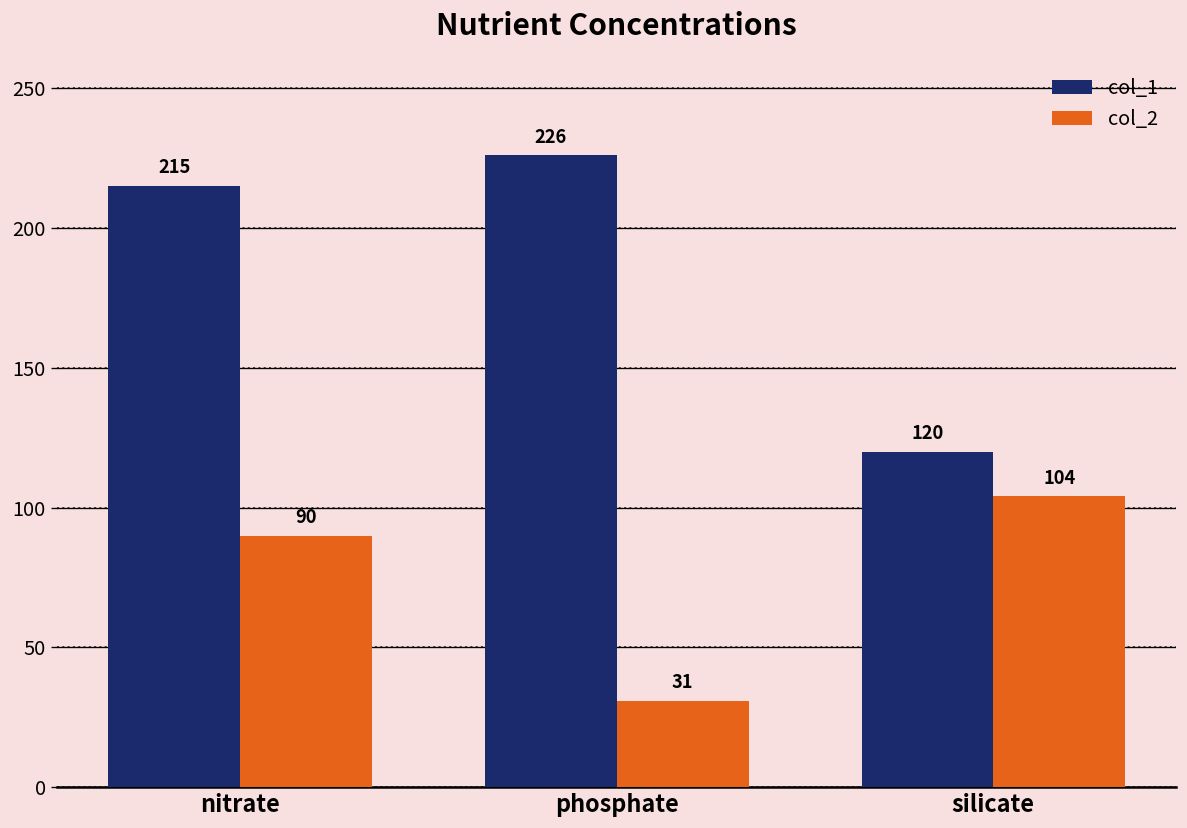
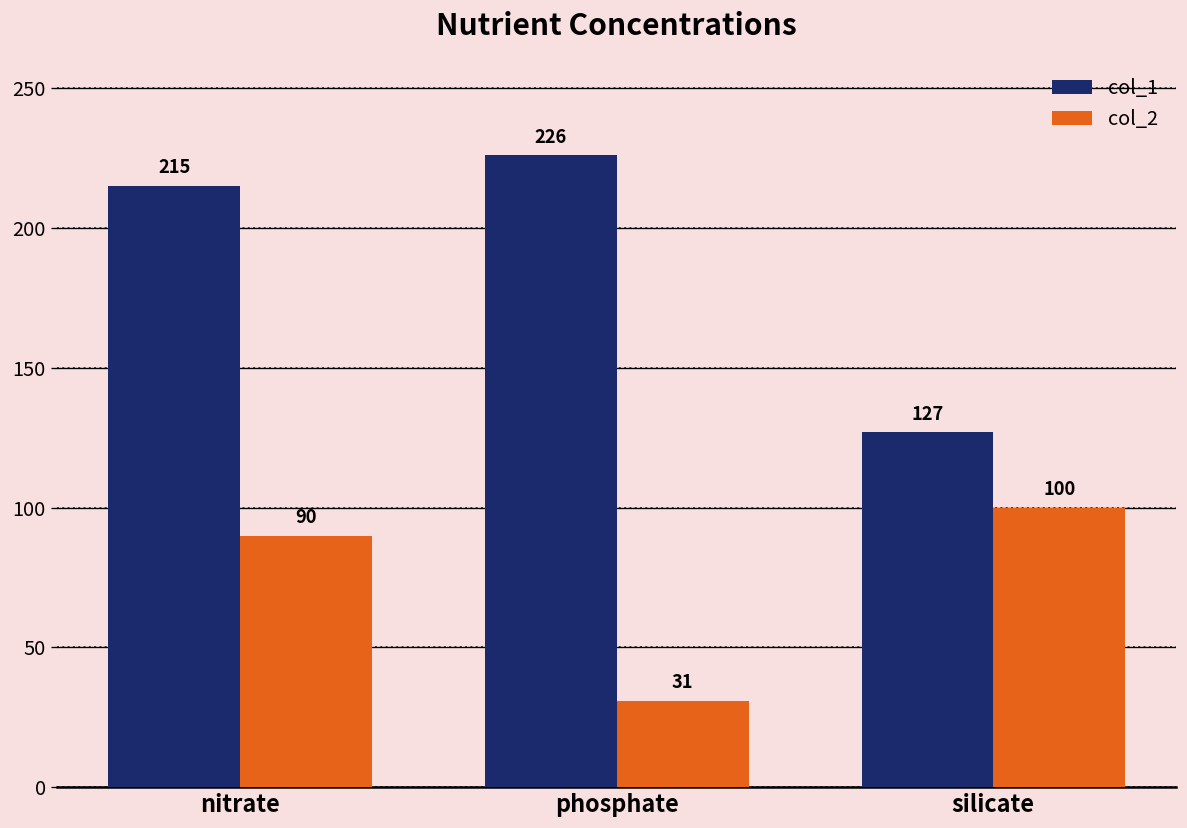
col_1, silicate: 120 -> 127
col_2, silicate: 104 -> 100
